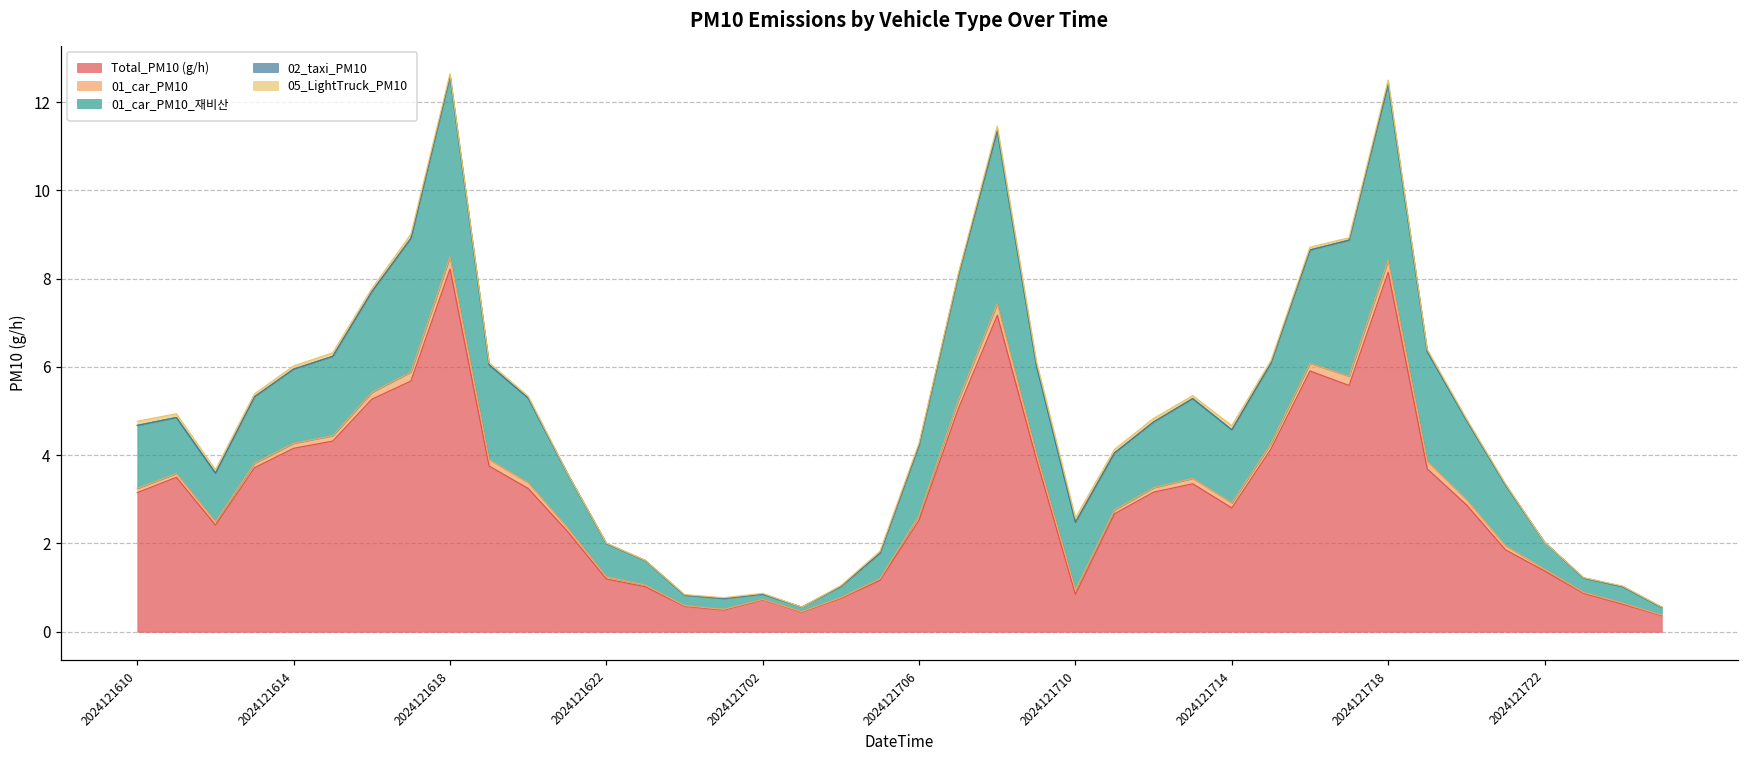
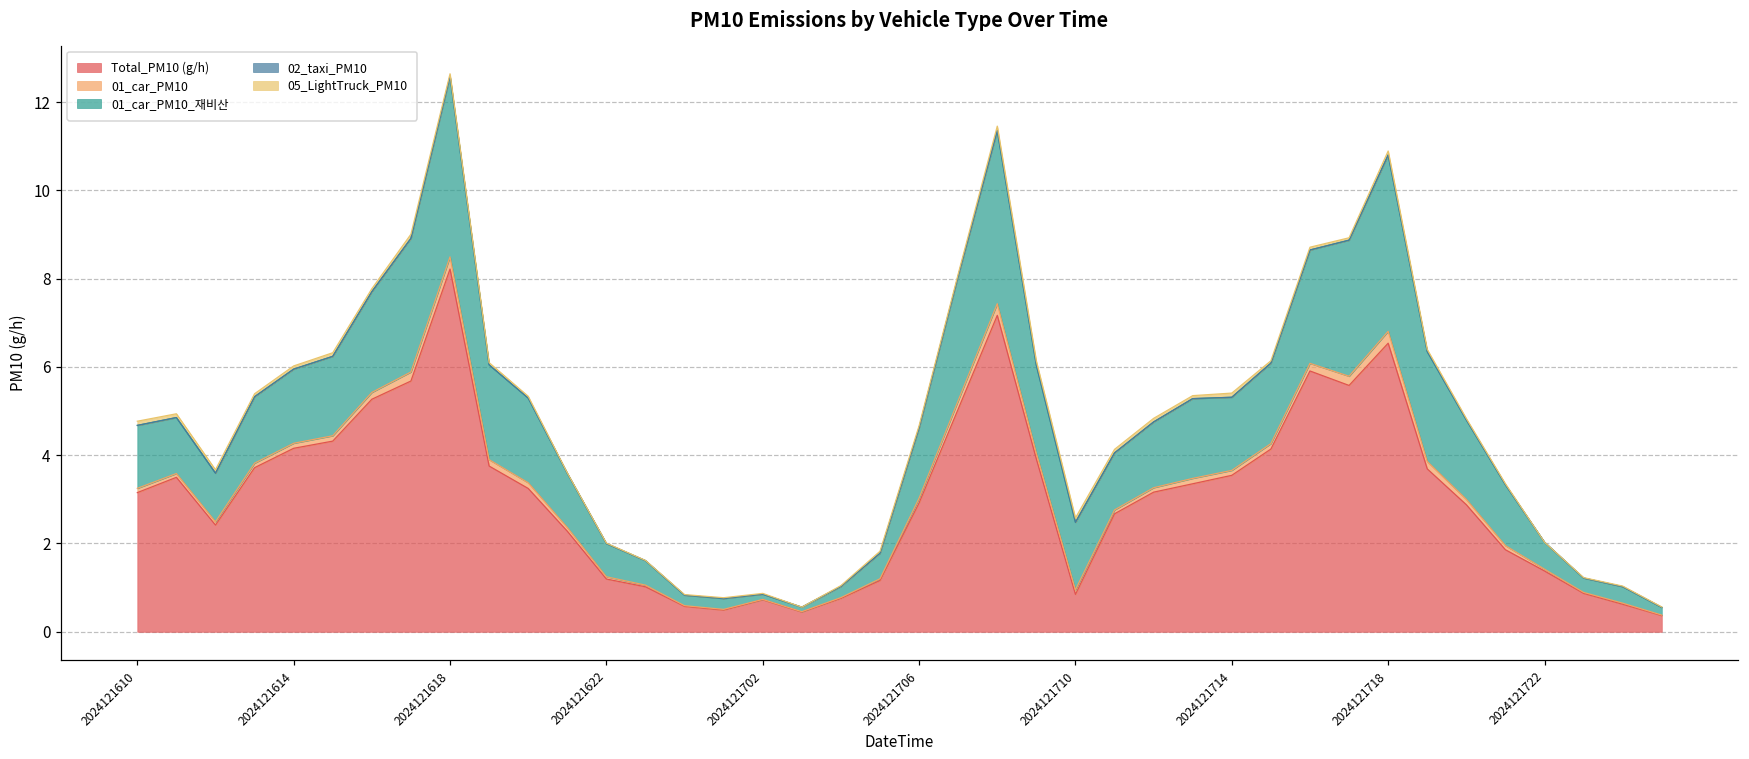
Total_PM10 (g/h), 2024121706: 2.5 -> 2.9
Total_PM10 (g/h), 2024121714: 2.8 -> 3.5
Total_PM10 (g/h), 2024121718: 8.1 -> 6.5
